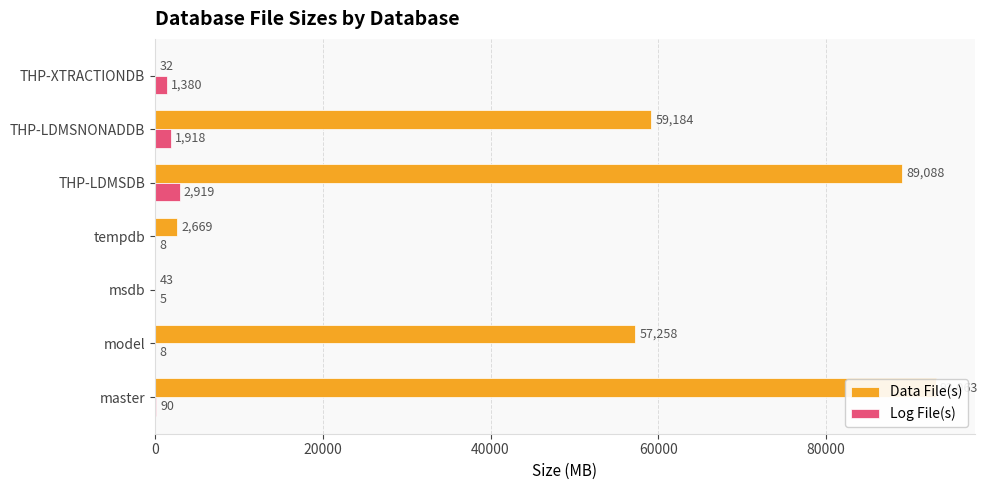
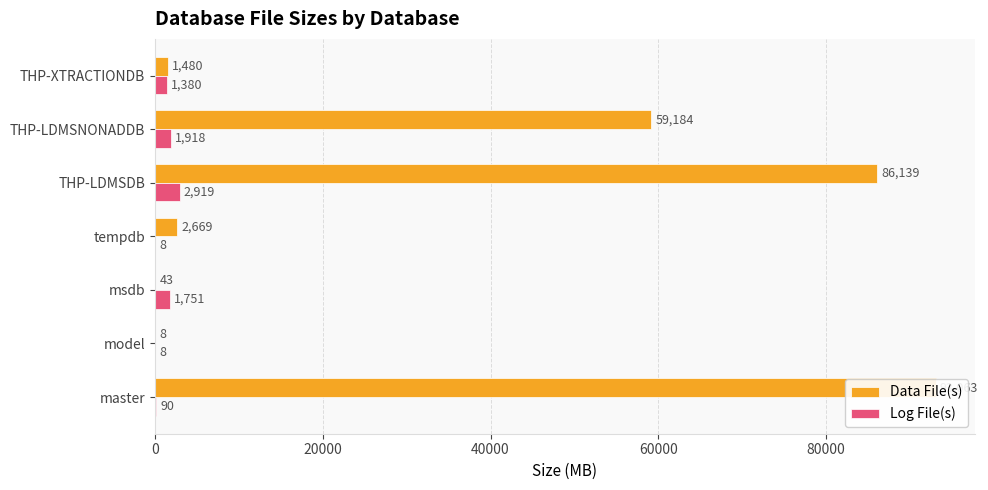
Data File(s), THP-XTRACTIONDB: 32 -> 1,480
Data File(s), THP-LDMSDB: 89,088 -> 86,139
Log File(s), msdb: 5 -> 1,751
Data File(s), model: 57,258 -> 8
